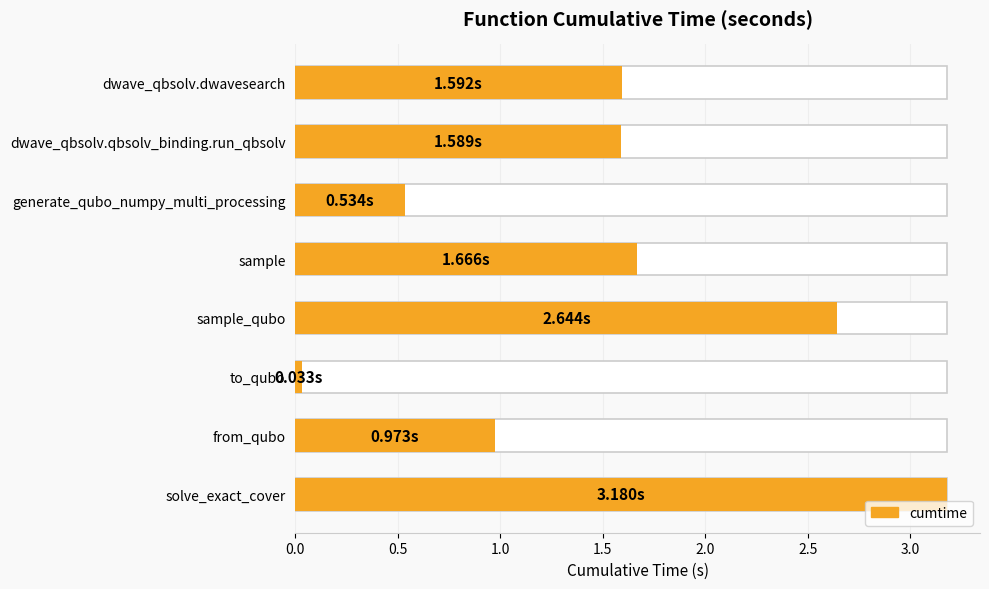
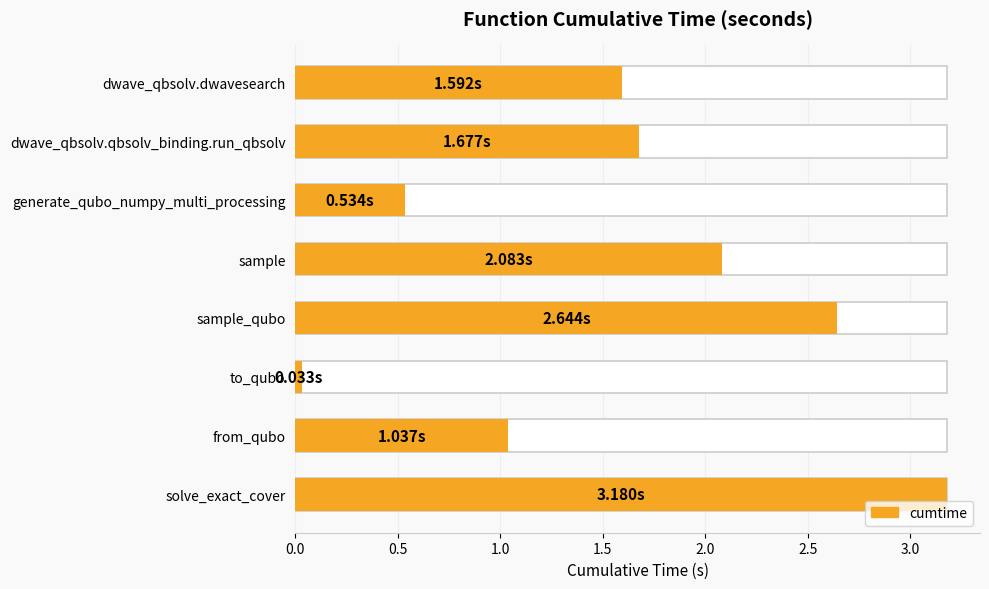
cumtime, dwave_qbsolv.qbsolv_binding.run_qbsolv: 1.589s -> 1.677s
cumtime, sample: 1.666s -> 2.083s
cumtime, from_qubo: 0.973s -> 1.037s
